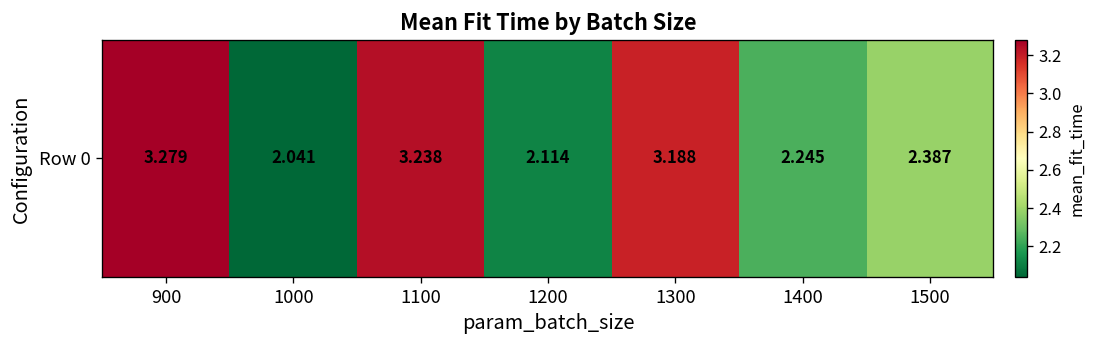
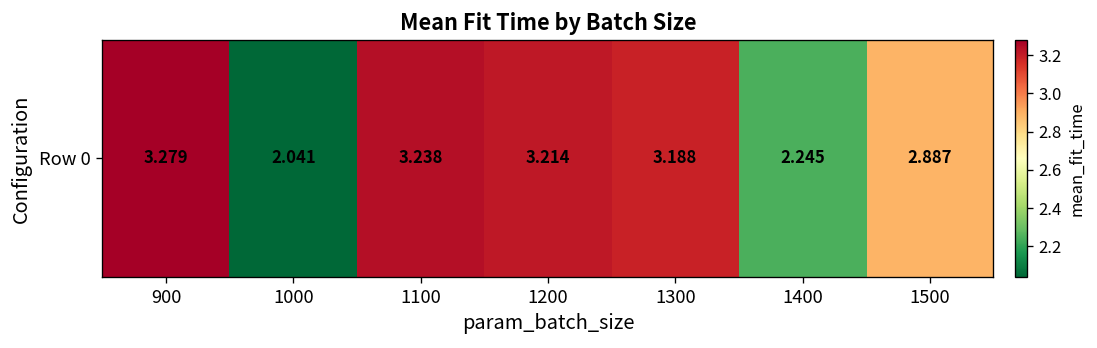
Row 0, 1200: 2.114 -> 3.214
Row 0, 1500: 2.387 -> 2.887
